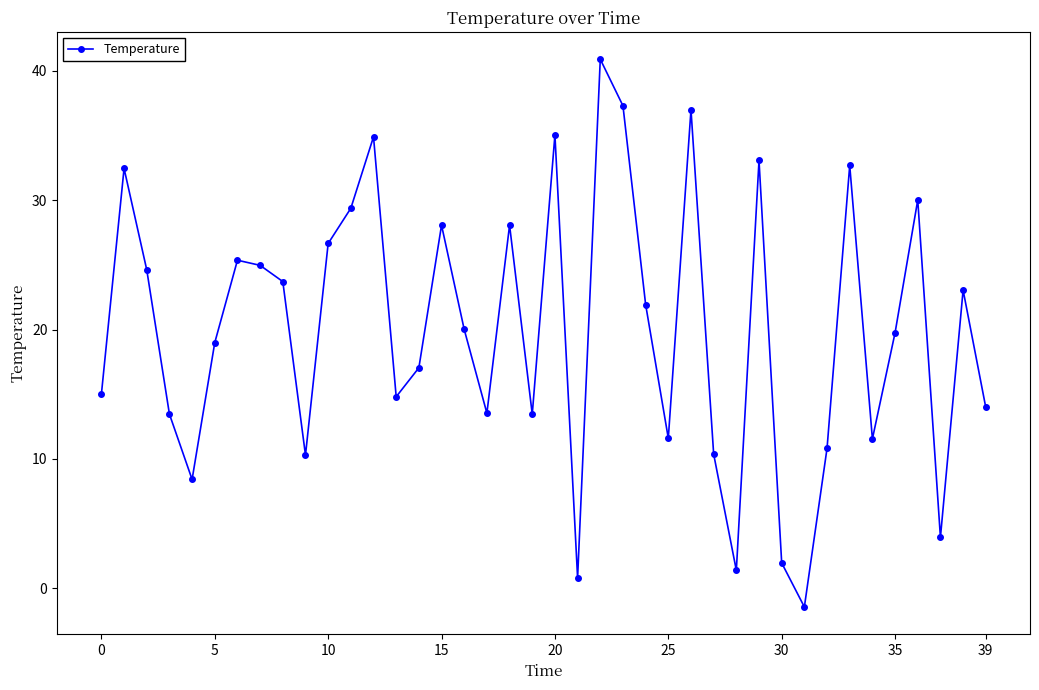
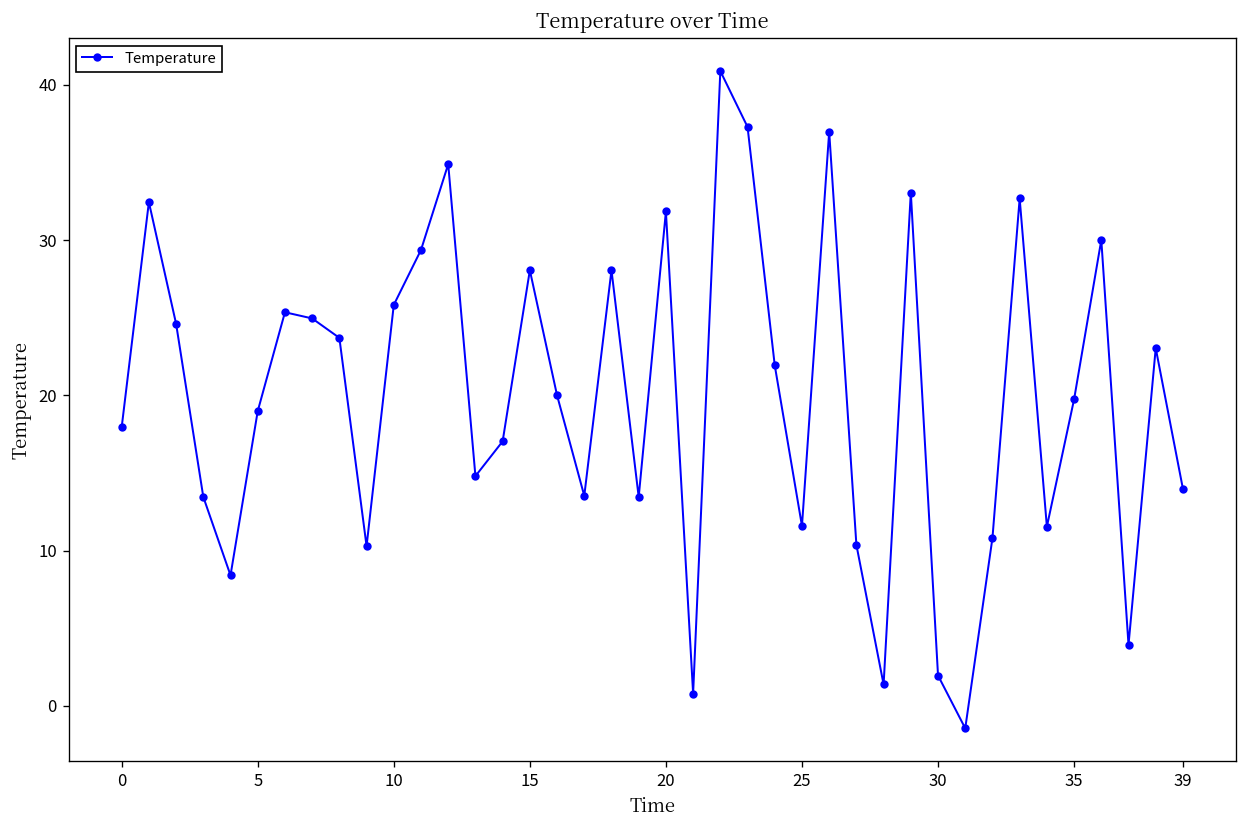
0: 15.0 -> 17.9
10: 26.6 -> 25.8
20: 35.0 -> 31.8
